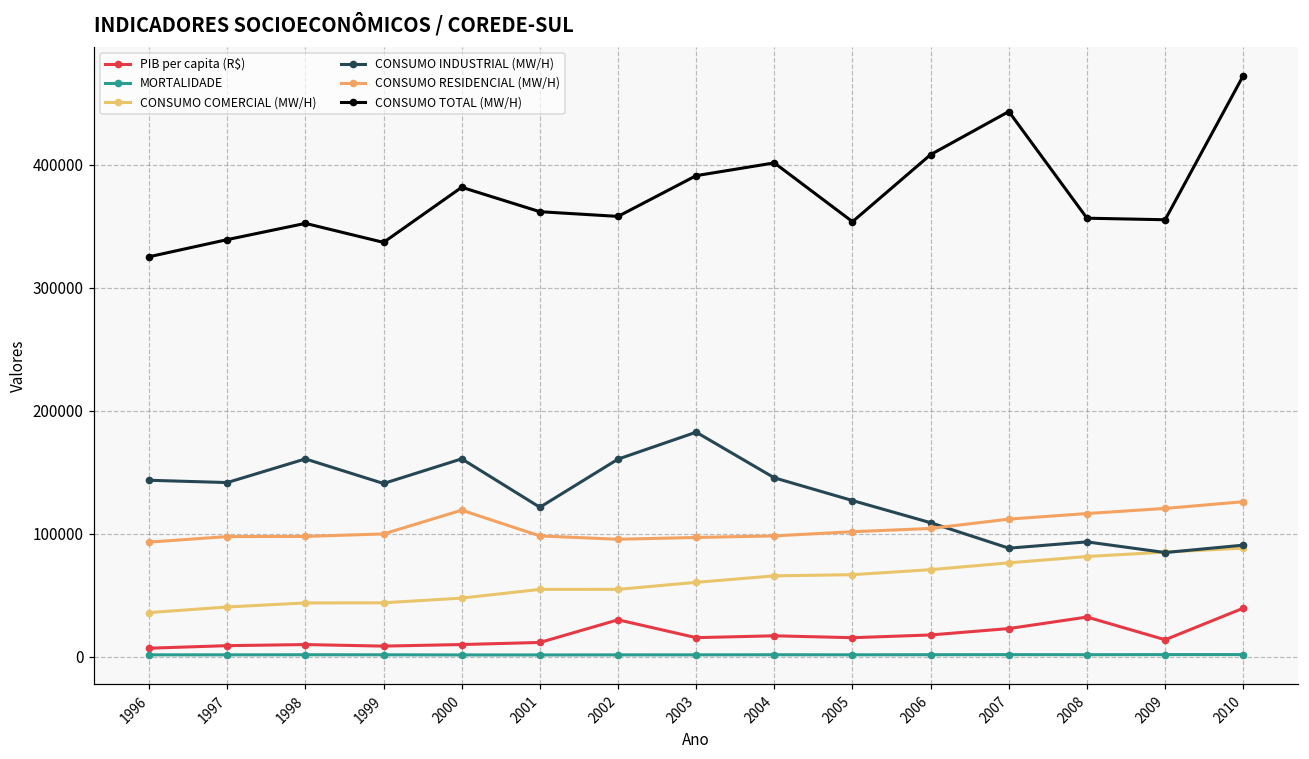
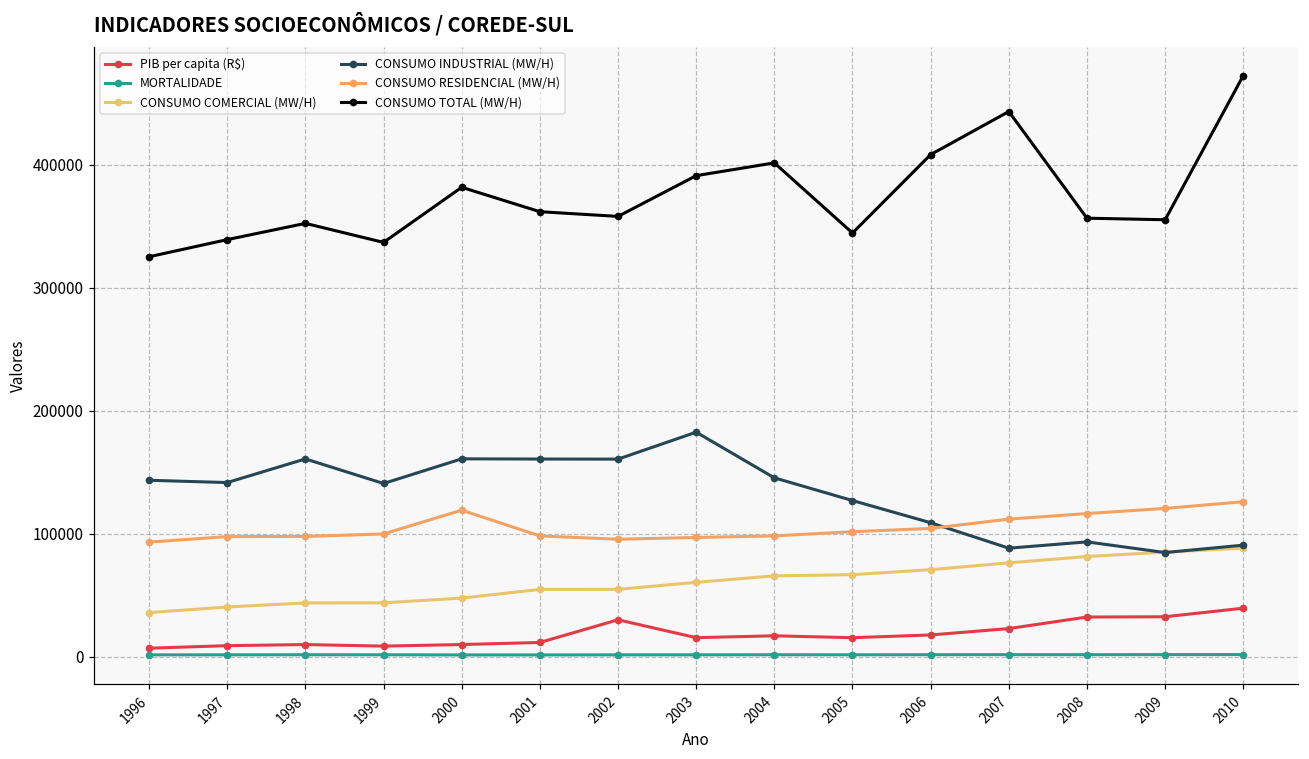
CONSUMO INDUSTRIAL (MW/H), 2001: 121000 -> 161000
CONSUMO TOTAL (MW/H), 2005: 354000 -> 344000
PIB per capita (R$), 2009: 14000 -> 32000
